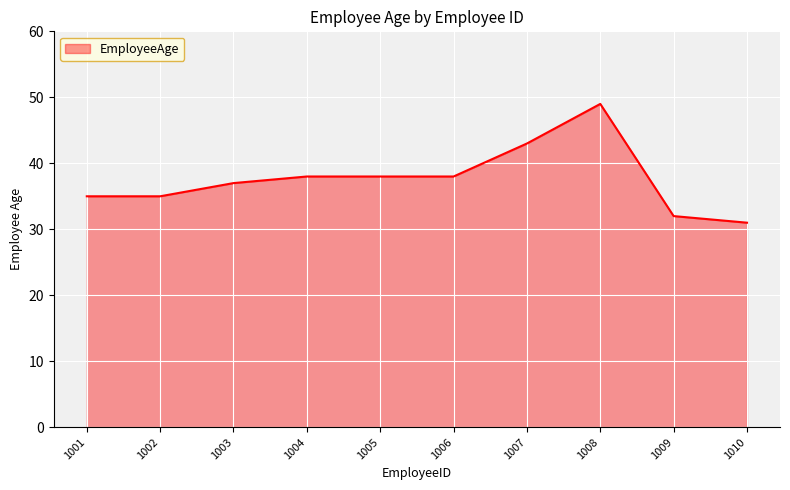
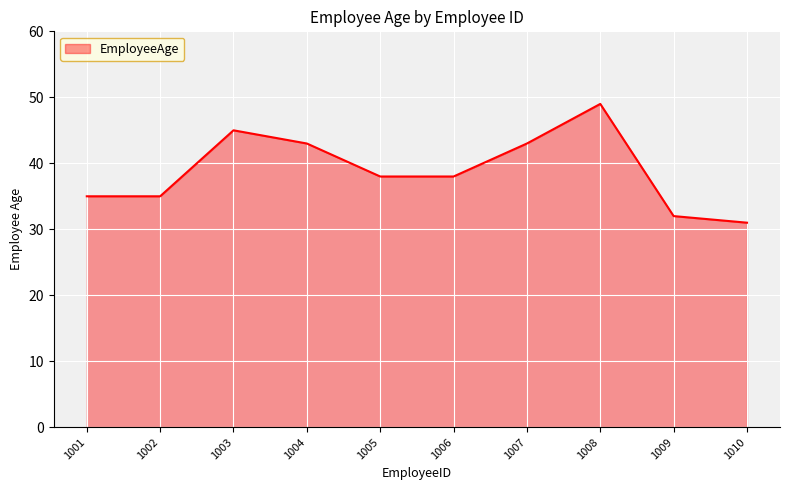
1003: 37 -> 45
1004: 38 -> 43
